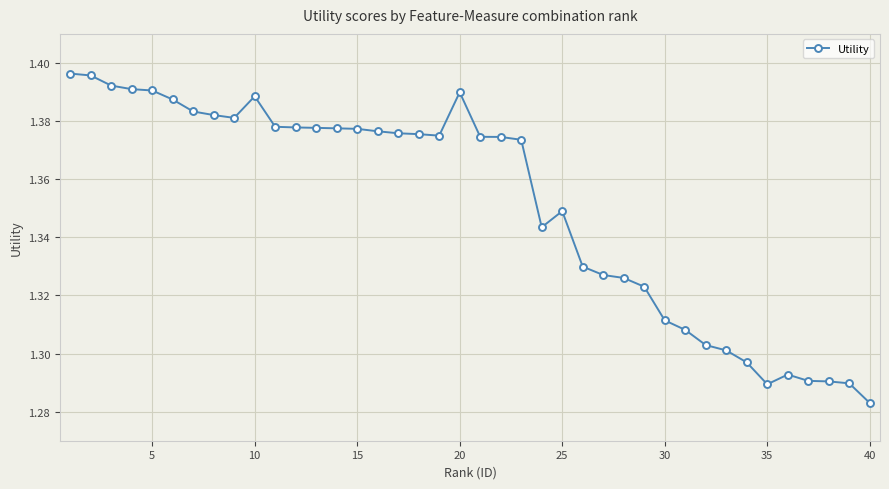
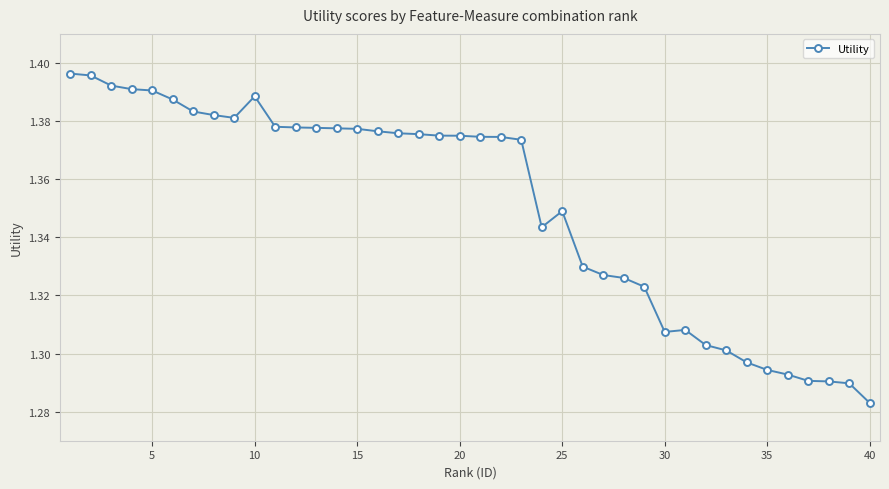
20: 1.390 -> 1.375
30: 1.311 -> 1.307
35: 1.289 -> 1.294
